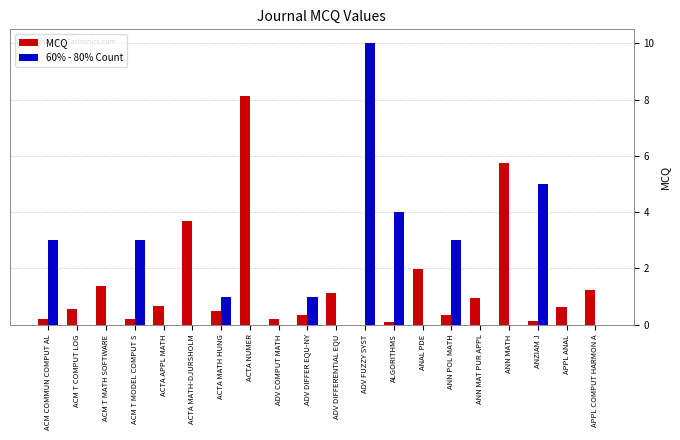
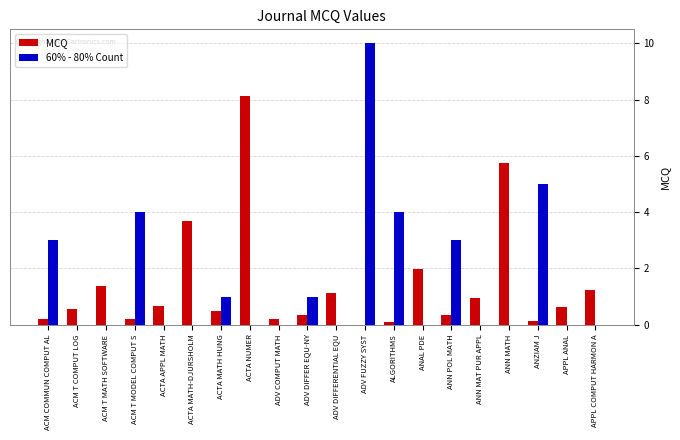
60% - 80% Count, ACM T MODEL COMPUT S: 3 -> 4
